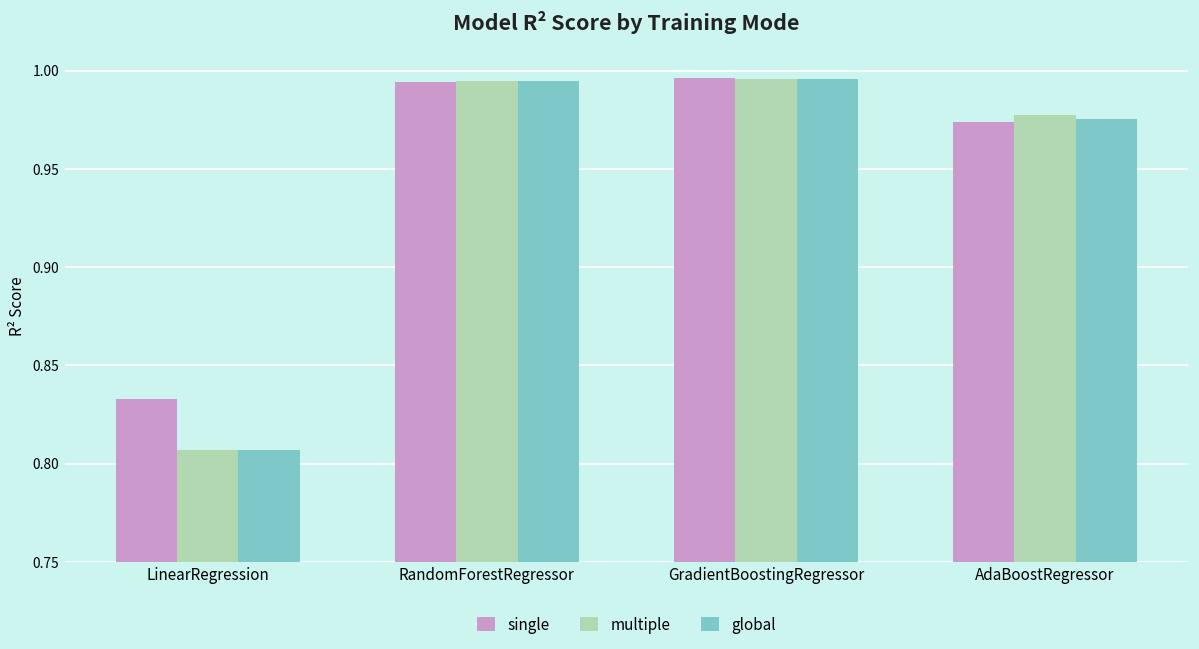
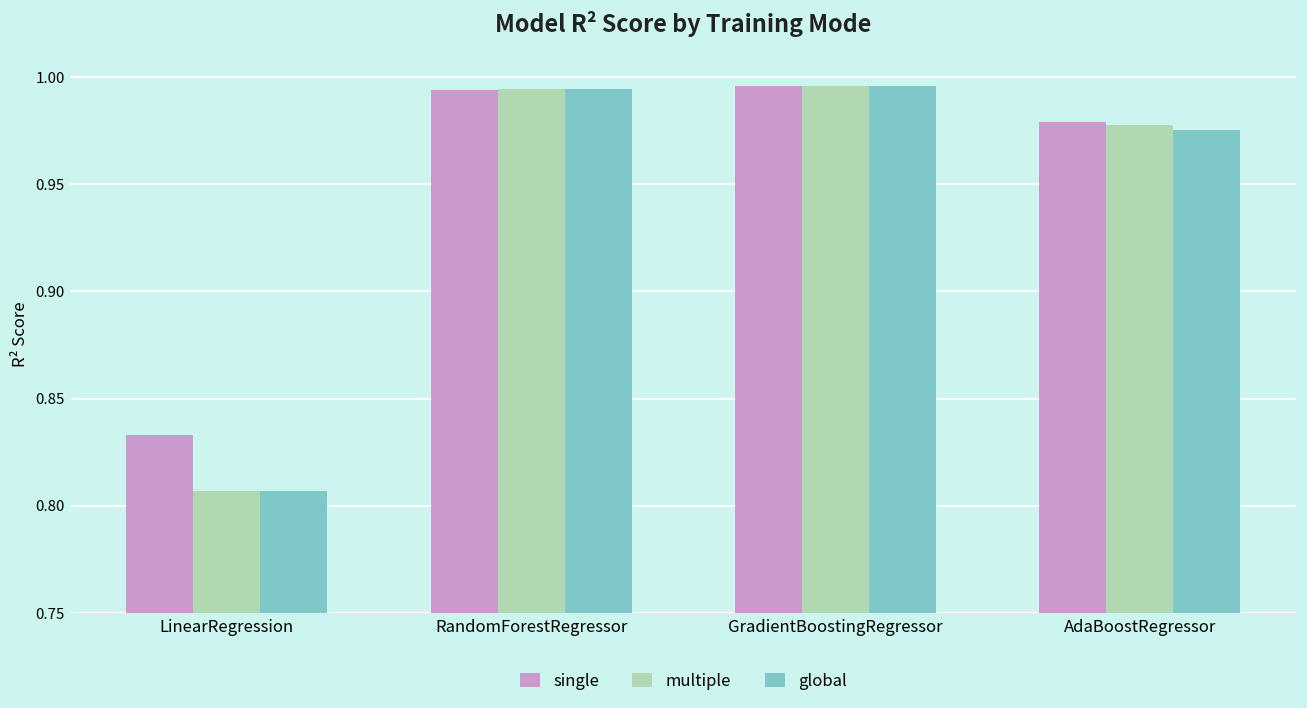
single, AdaBoostRegressor: 0.974 -> 0.979
